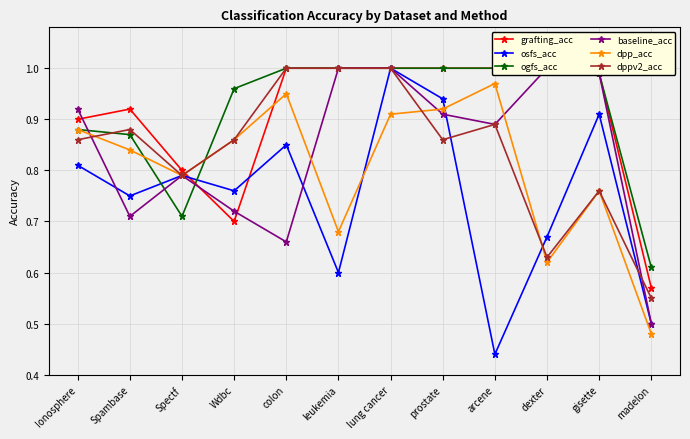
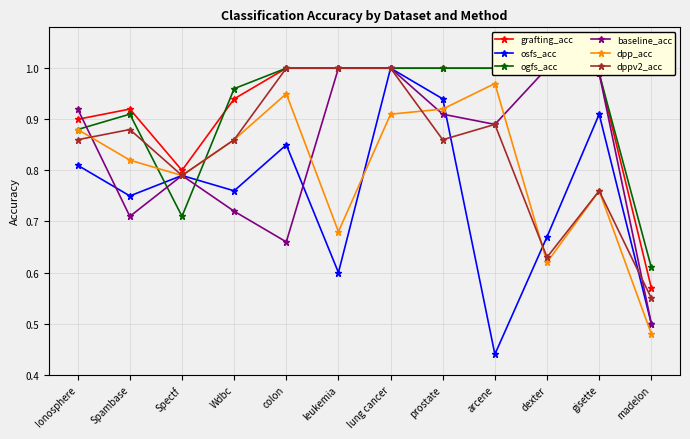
ogfs_acc, Spambase: 0.87 -> 0.91
dpp_acc, Spambase: 0.84 -> 0.82
grafting_acc, Wdbc: 0.70 -> 0.94
